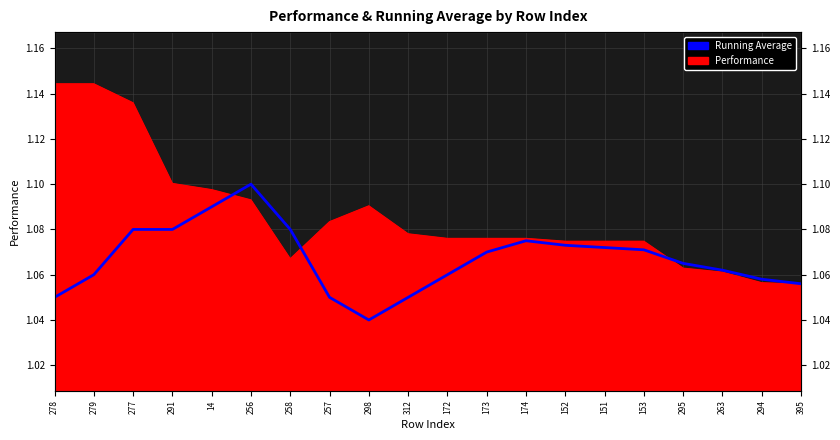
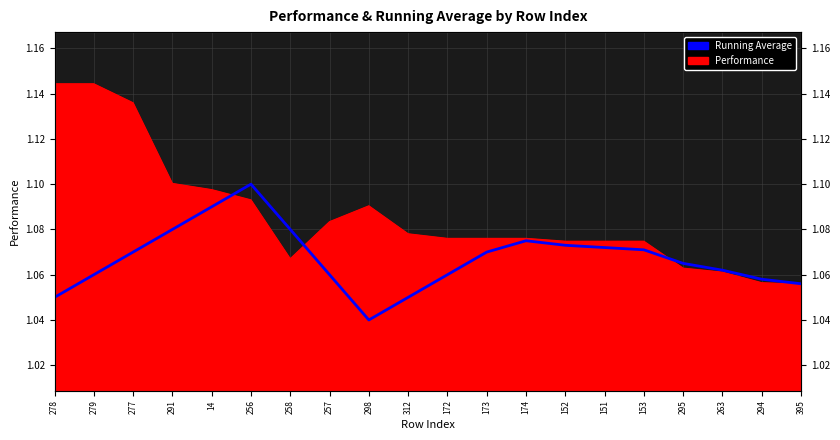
Running Average, 277: 1.08 -> 1.07
Running Average, 257: 1.05 -> 1.06
